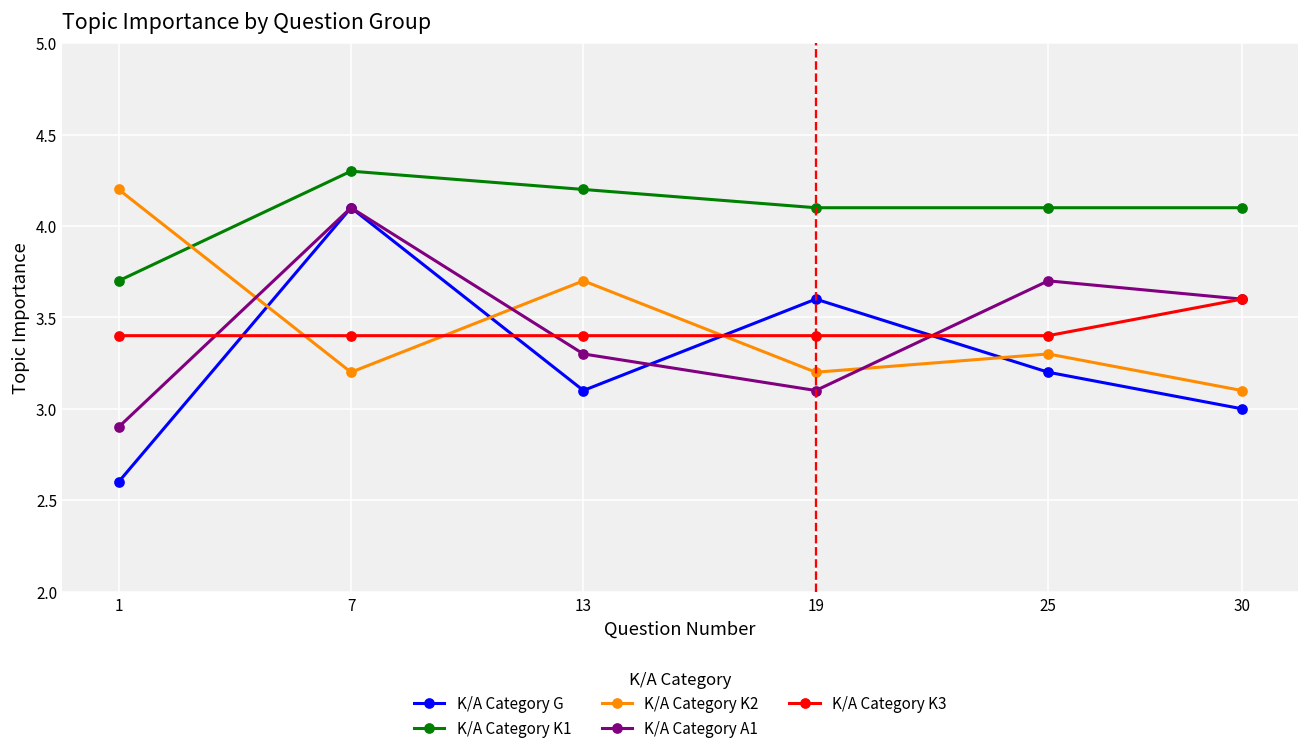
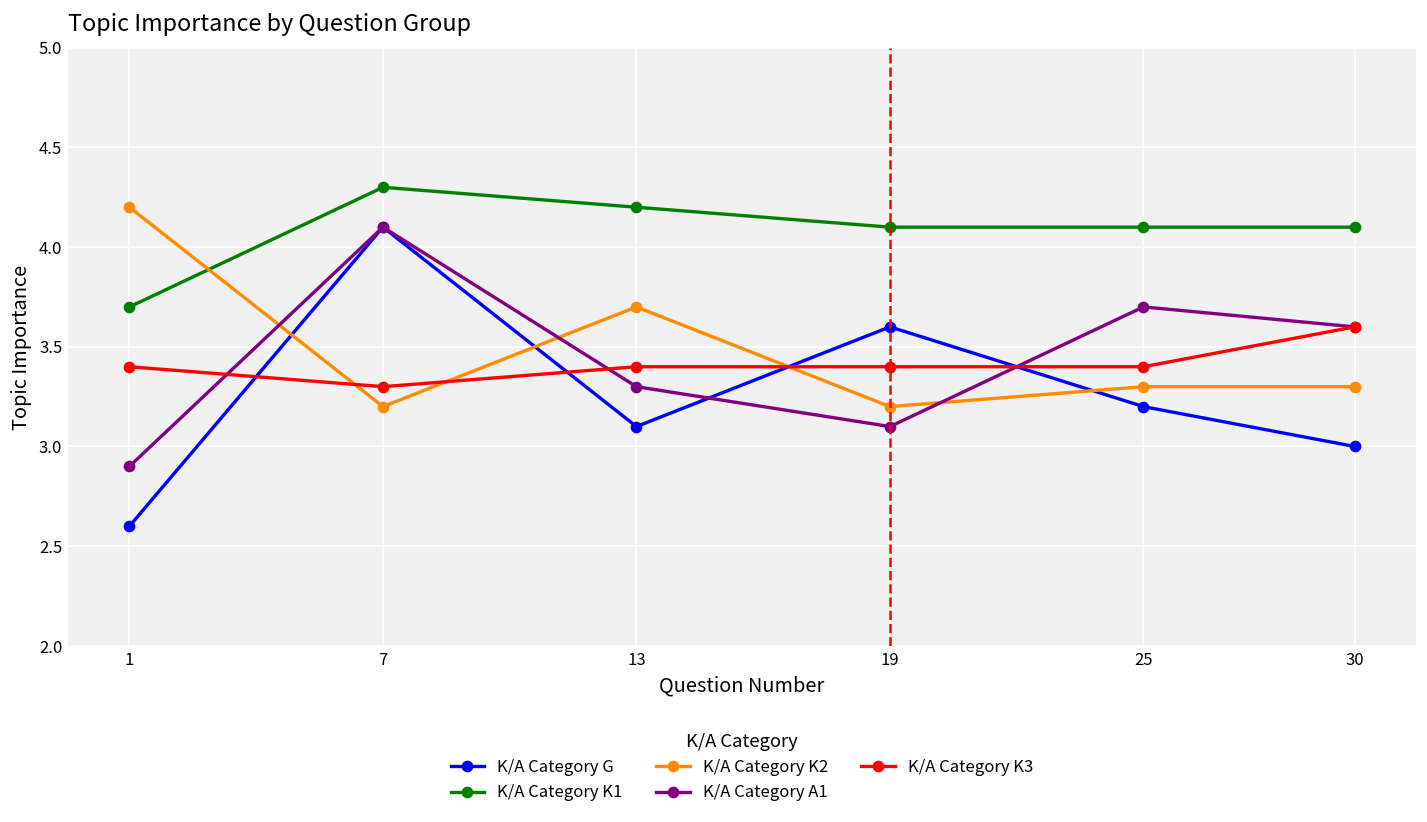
K/A Category K3, 7: 3.4 -> 3.3
K/A Category K2, 30: 3.1 -> 3.3
